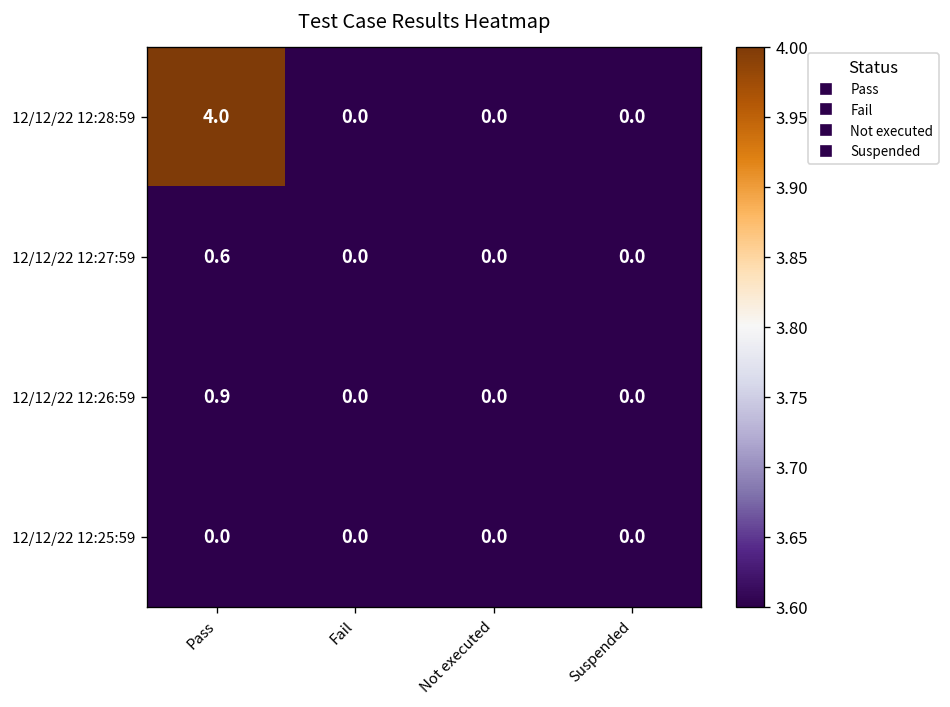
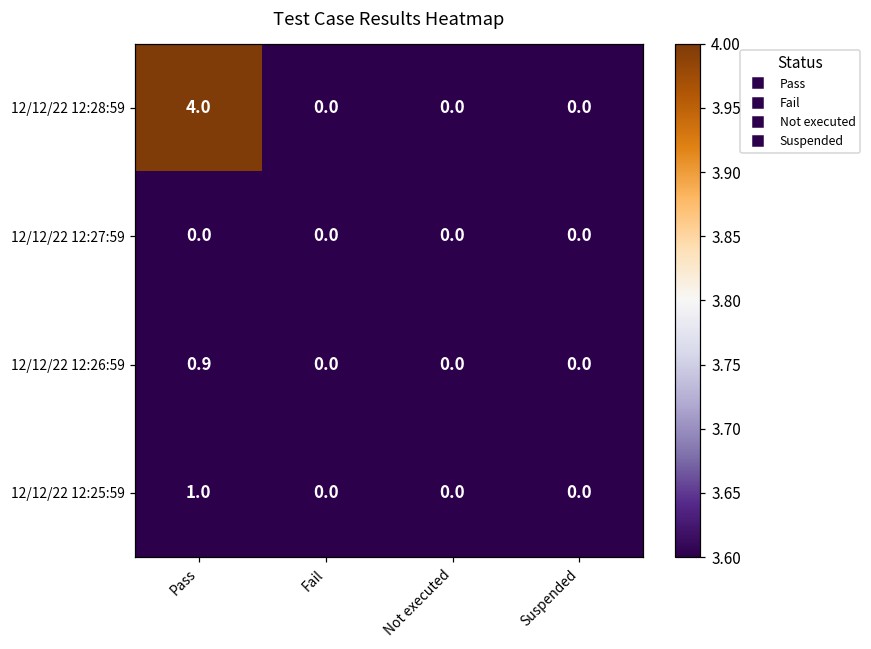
12/12/22 12:27:59, Pass: 0.6 -> 0.0
12/12/22 12:25:59, Pass: 0.0 -> 1.0
